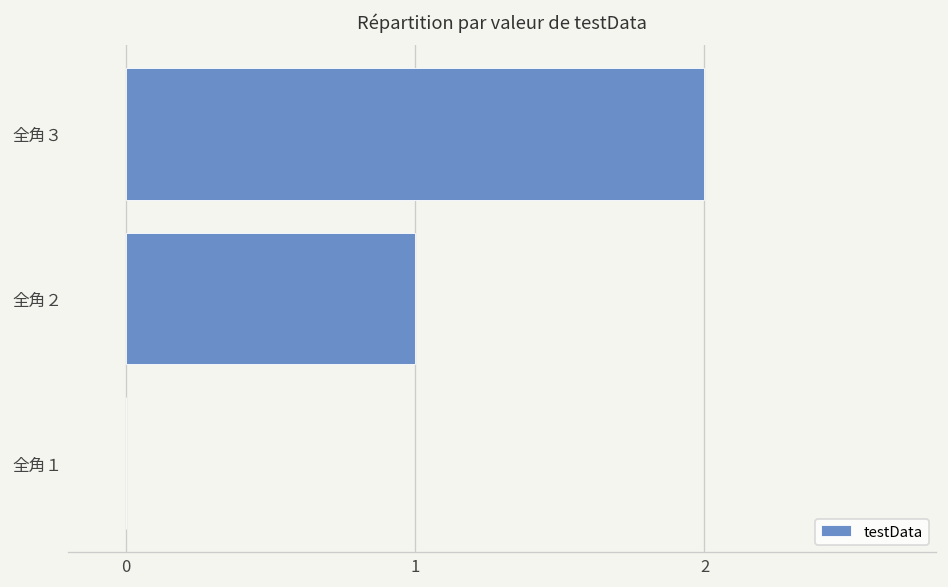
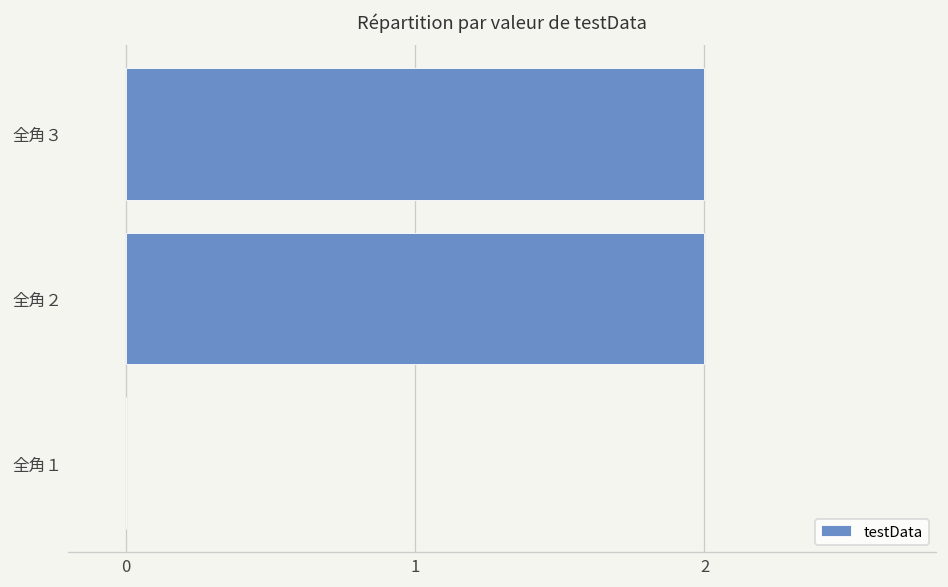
全角２: 1 -> 2
